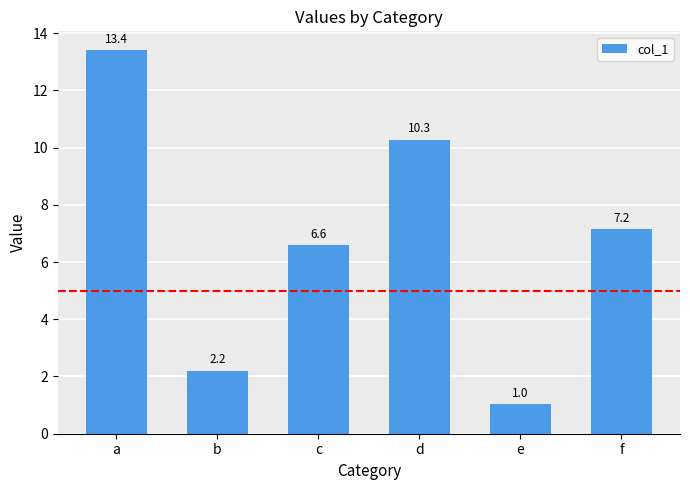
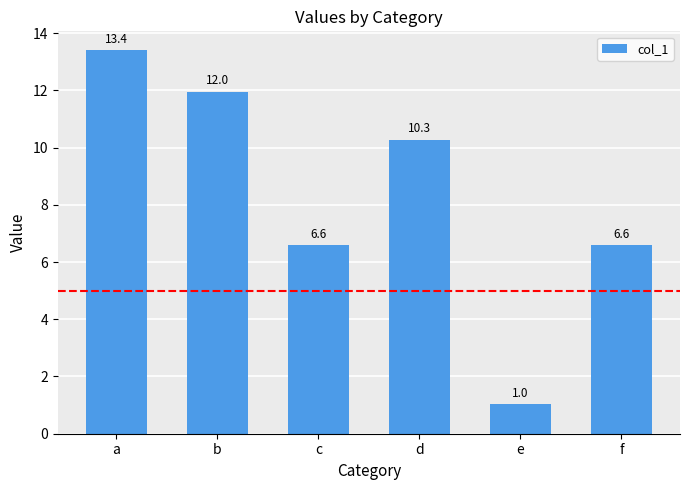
b: 2.2 -> 12.0
f: 7.2 -> 6.6
